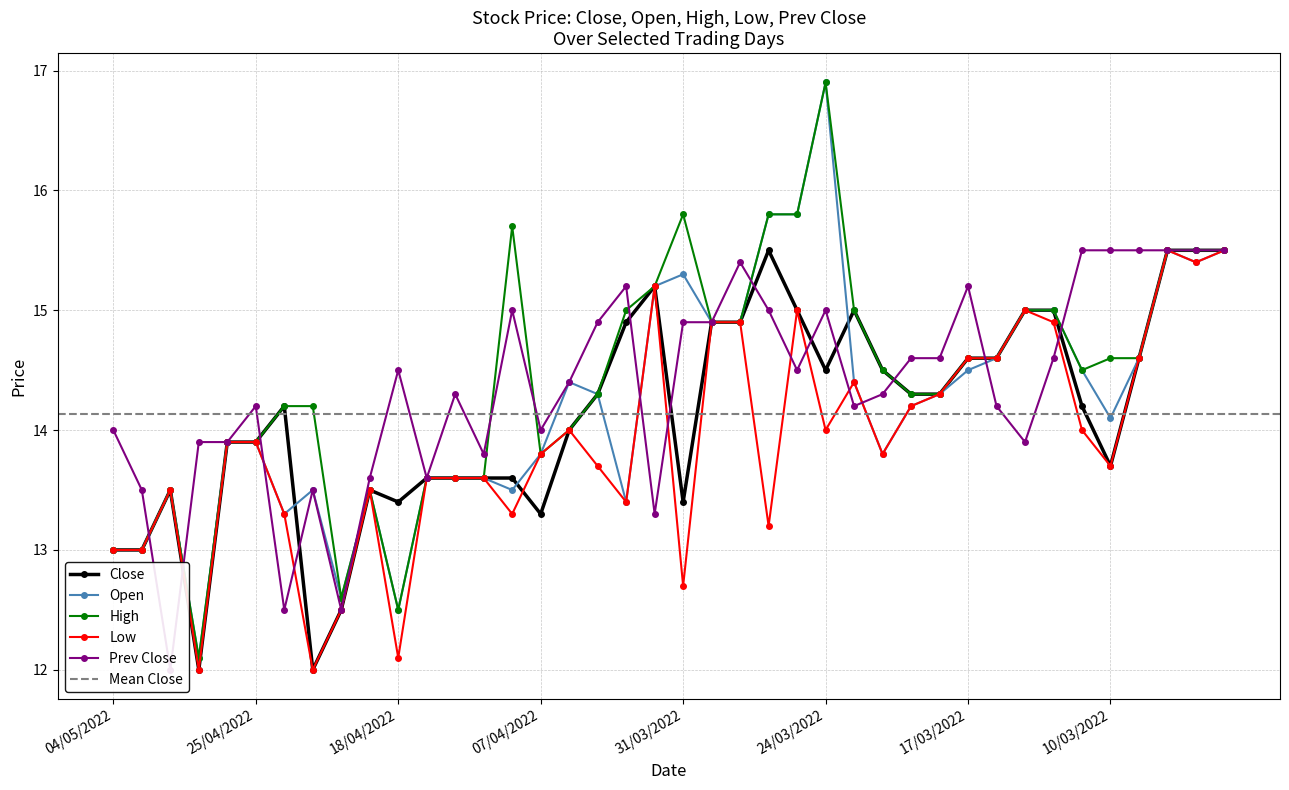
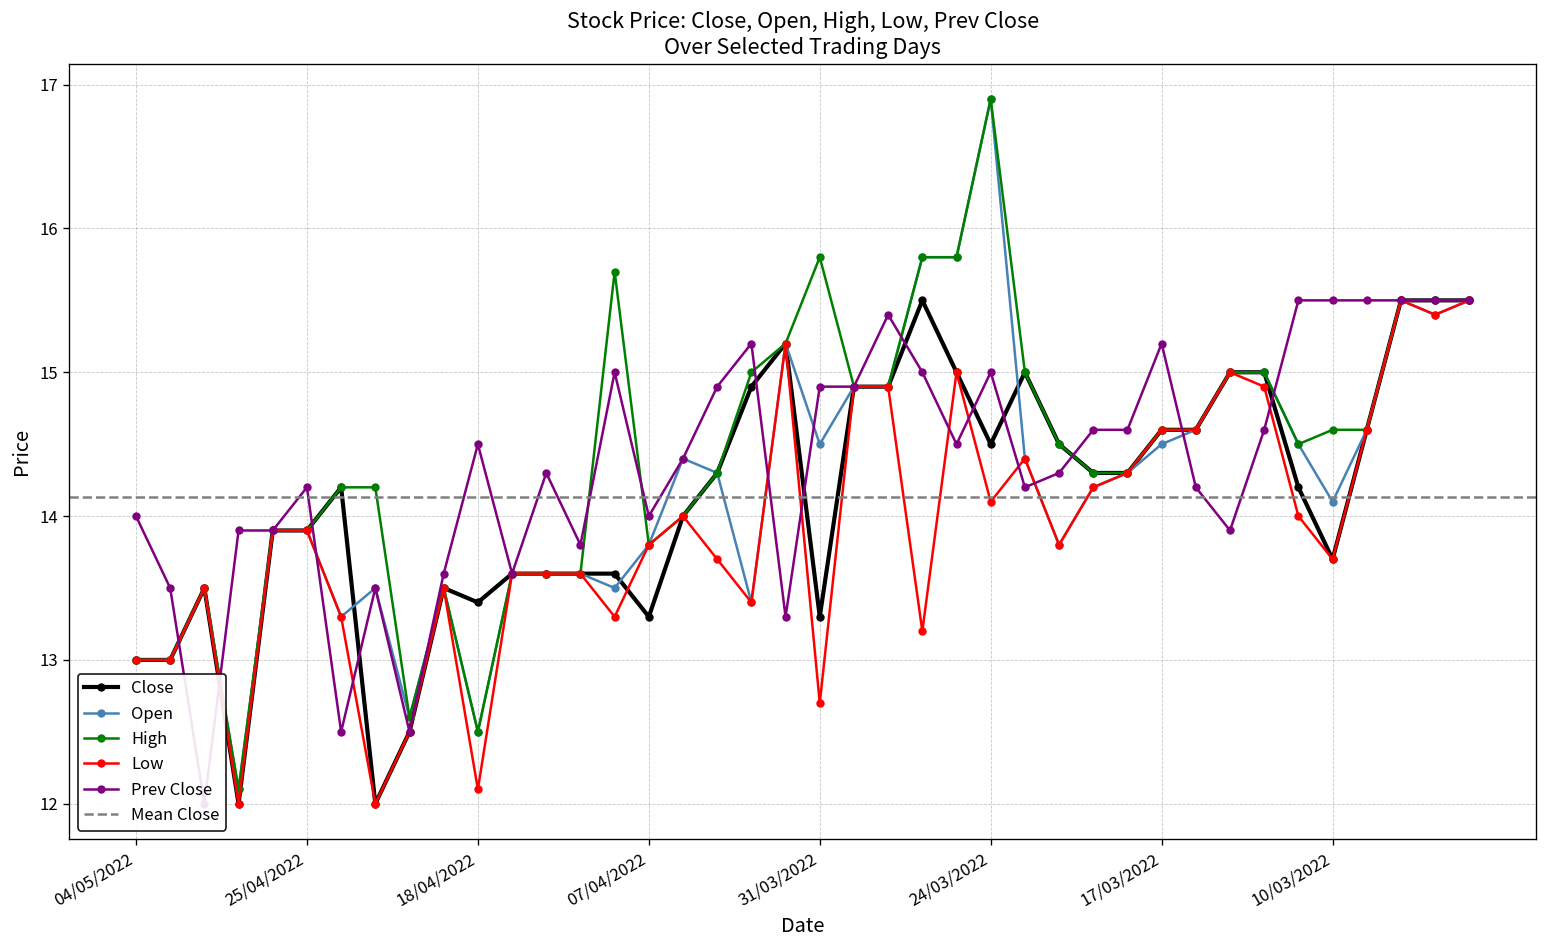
Close, 31/03/2022: 13.4 -> 13.3
Open, 31/03/2022: 15.3 -> 14.5
Low, 24/03/2022: 14.0 -> 14.1
